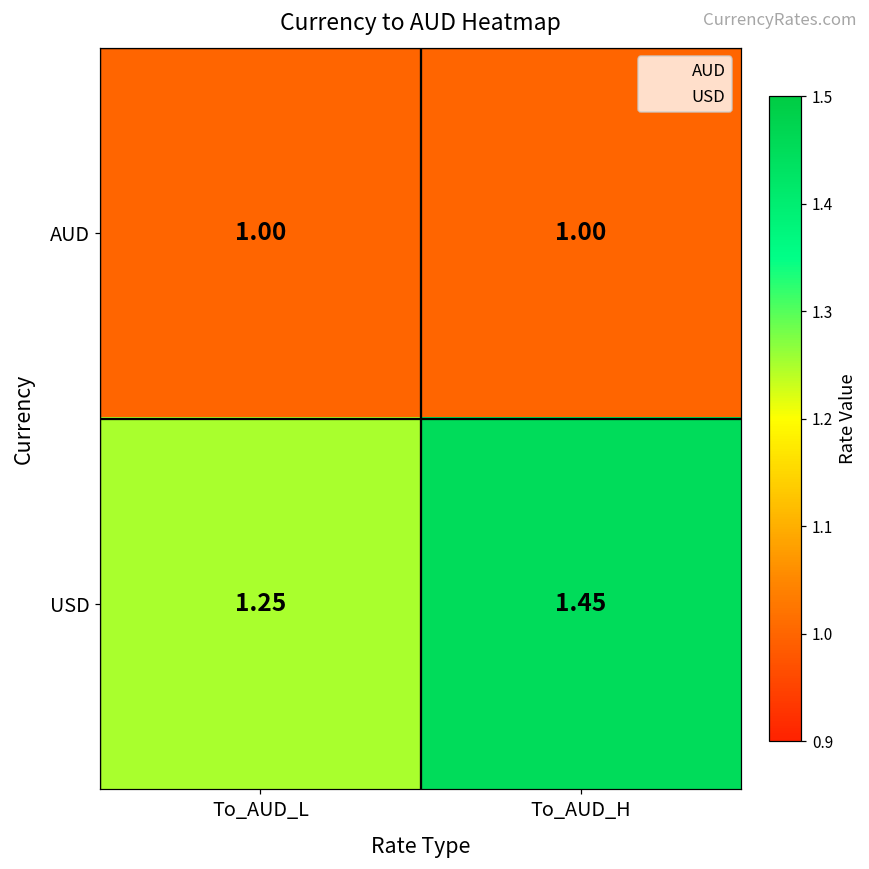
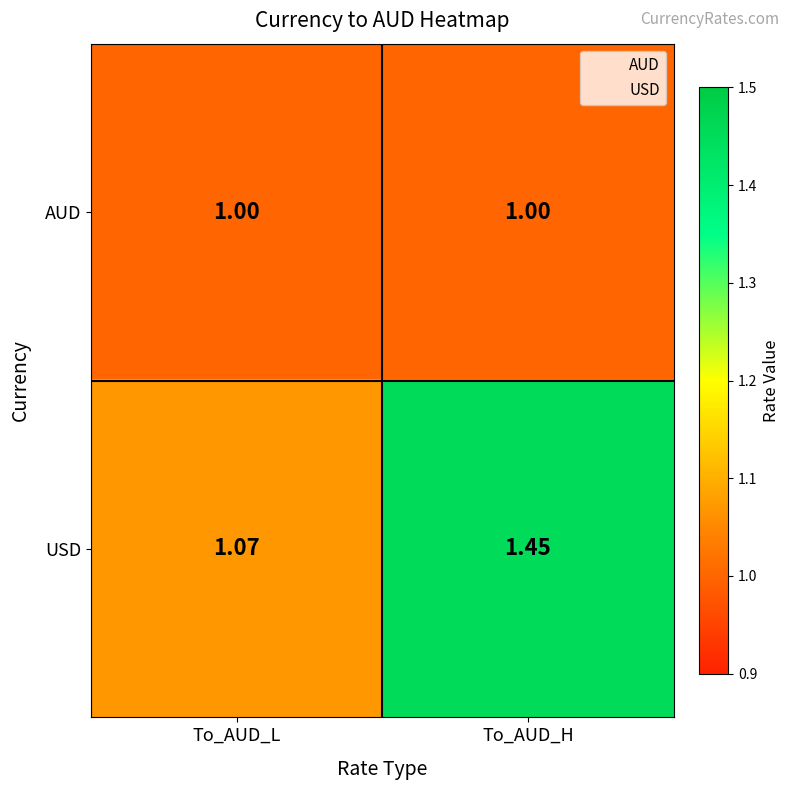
USD, To_AUD_L: 1.25 -> 1.07
